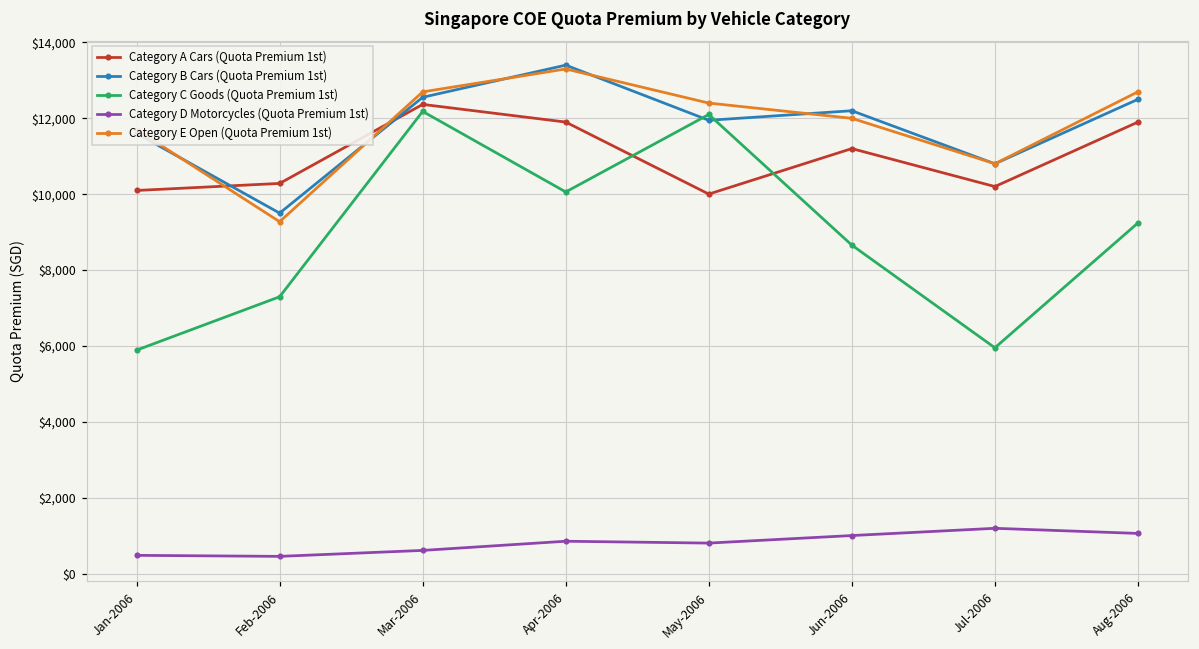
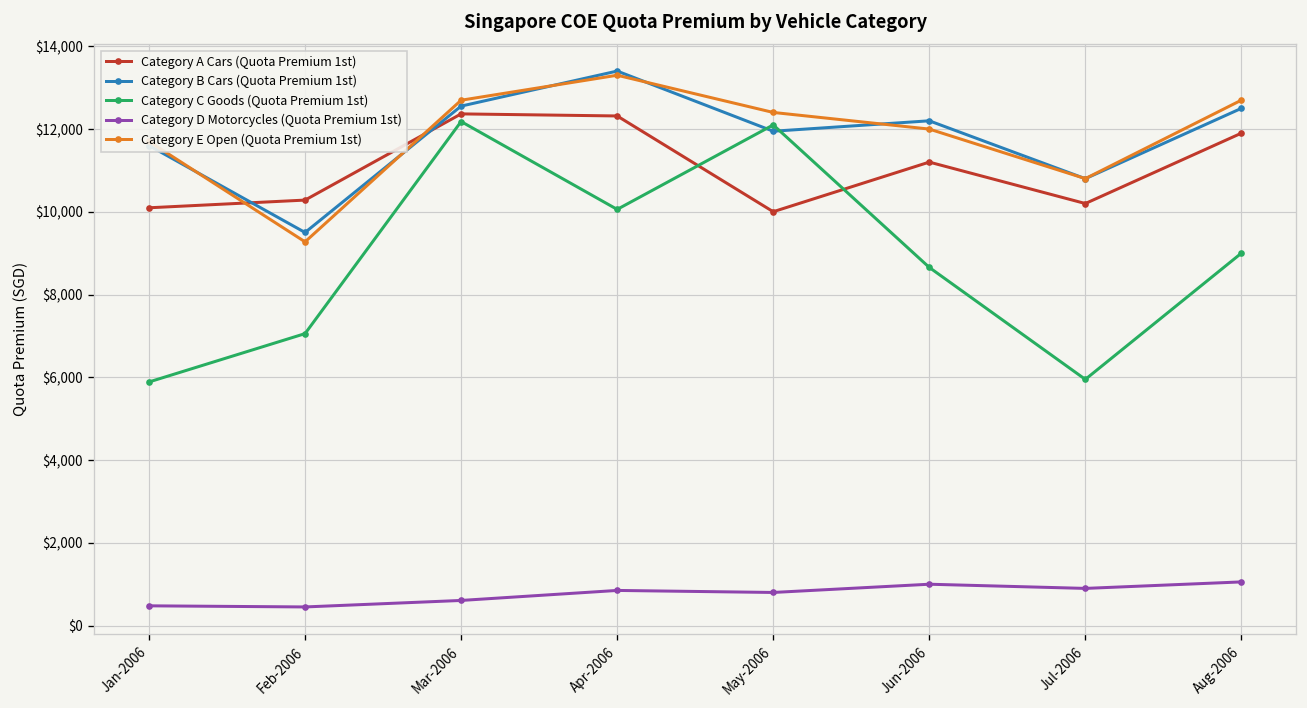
Category C Goods (Quota Premium 1st), Feb-2006: $7,300 -> $7,100
Category A Cars (Quota Premium 1st), Apr-2006: $11,900 -> $12,300
Category D Motorcycles (Quota Premium 1st), Jul-2006: $1,200 -> $900
Category C Goods (Quota Premium 1st), Aug-2006: $9,200 -> $9,000
